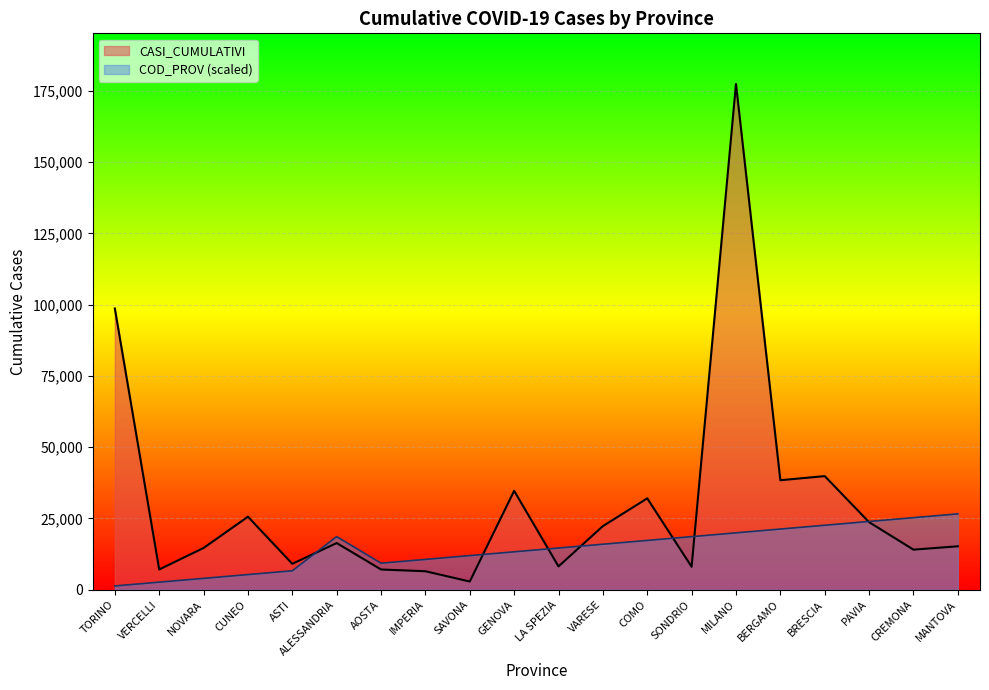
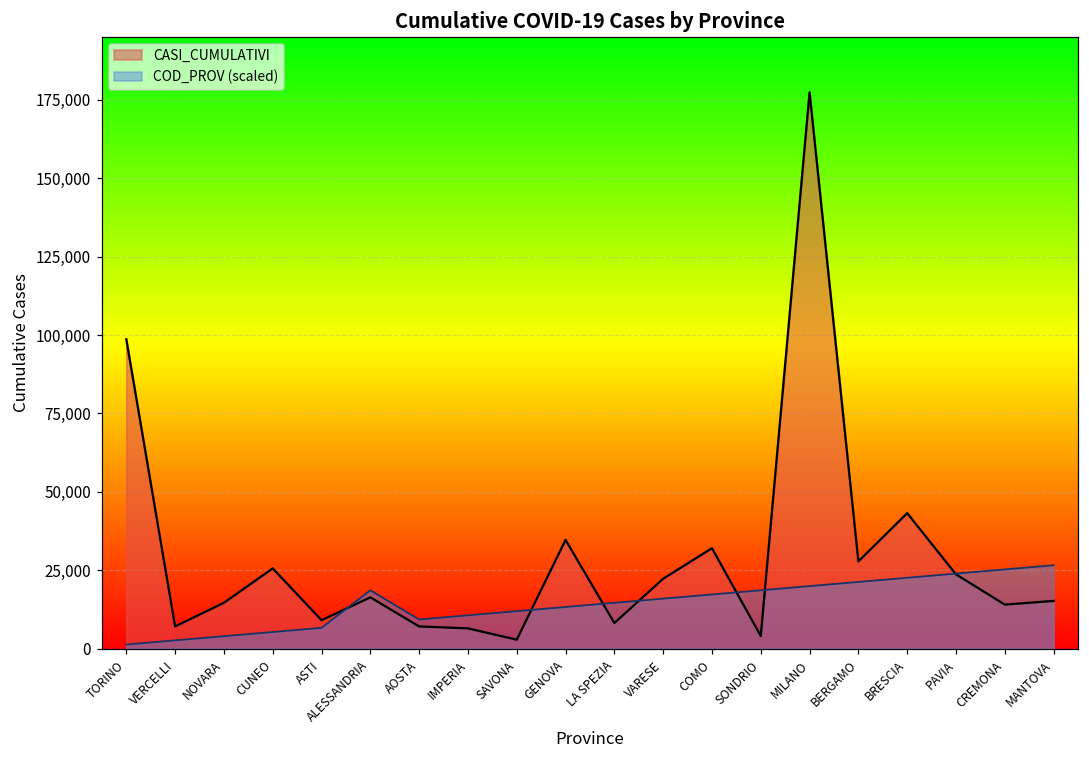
CASI_CUMULATIVI, SONDRIO: 8,000 -> 4,000
CASI_CUMULATIVI, BERGAMO: 38,000 -> 28,000
CASI_CUMULATIVI, BRESCIA: 40,000 -> 43,000
